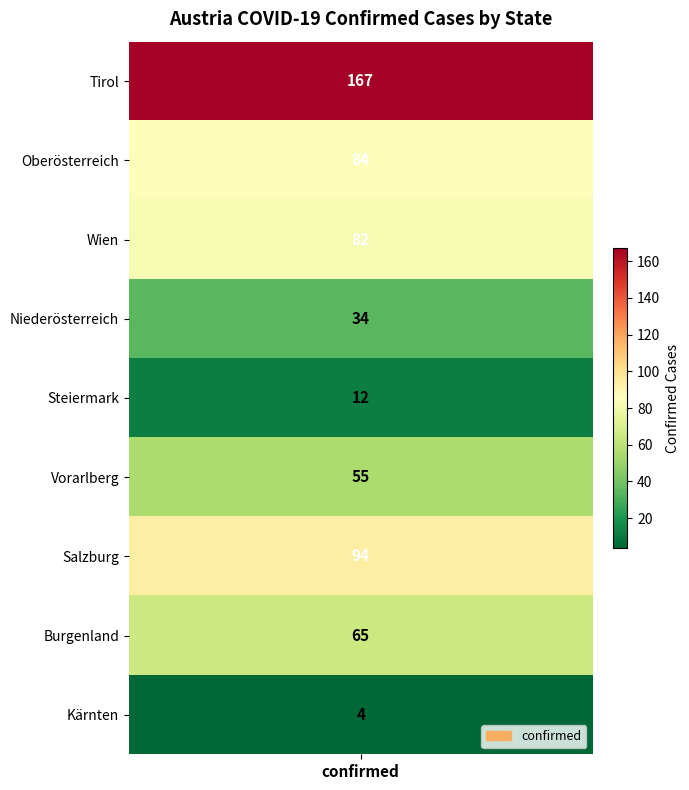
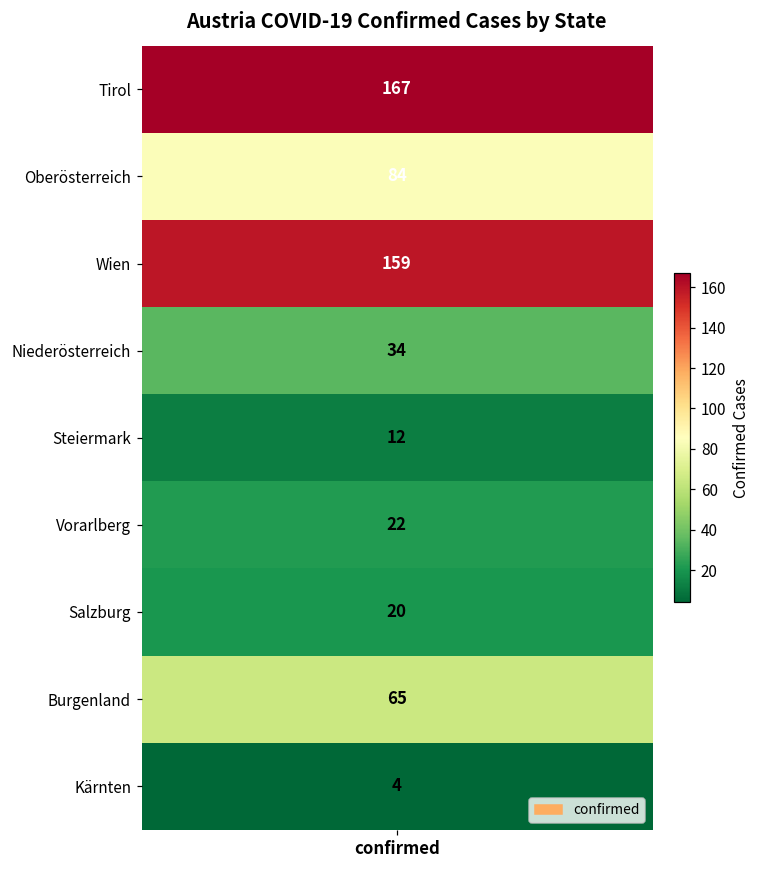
Wien, confirmed: 82 -> 159
Vorarlberg, confirmed: 55 -> 22
Salzburg, confirmed: 94 -> 20
